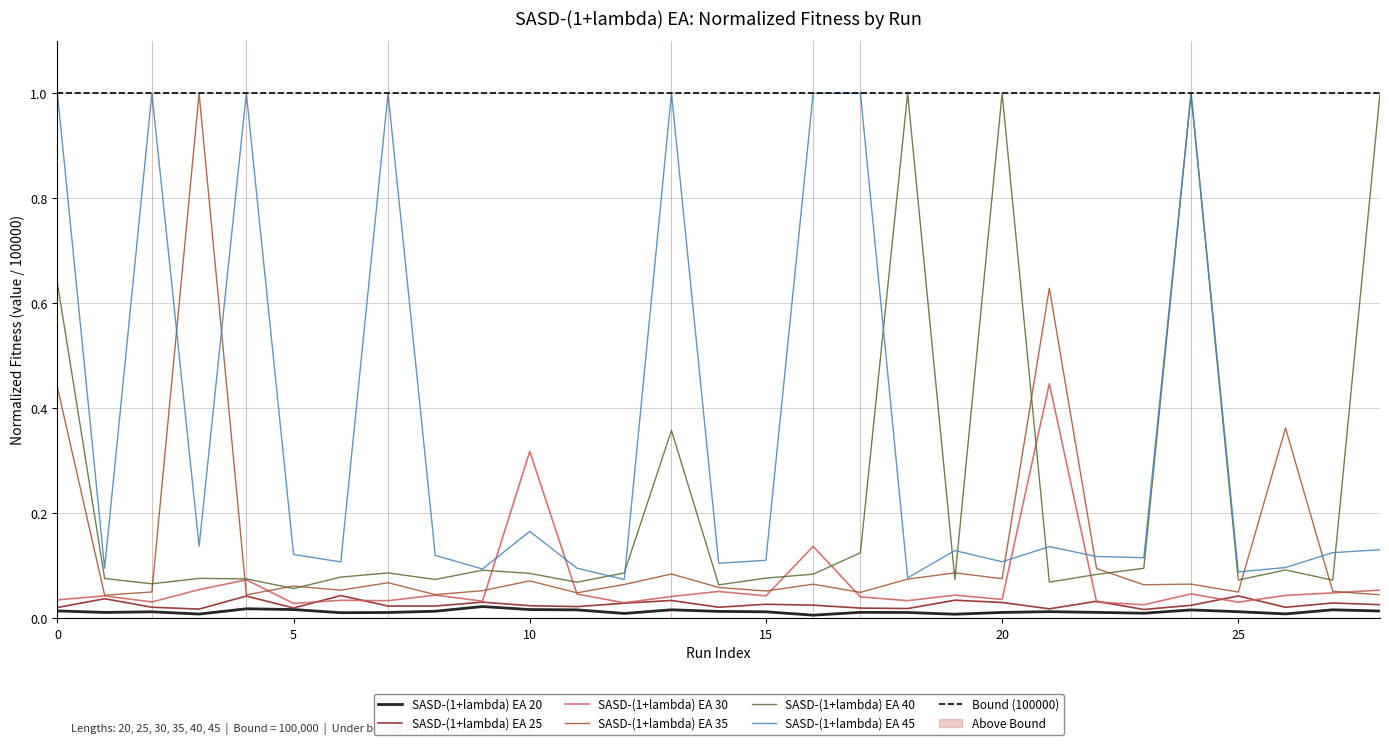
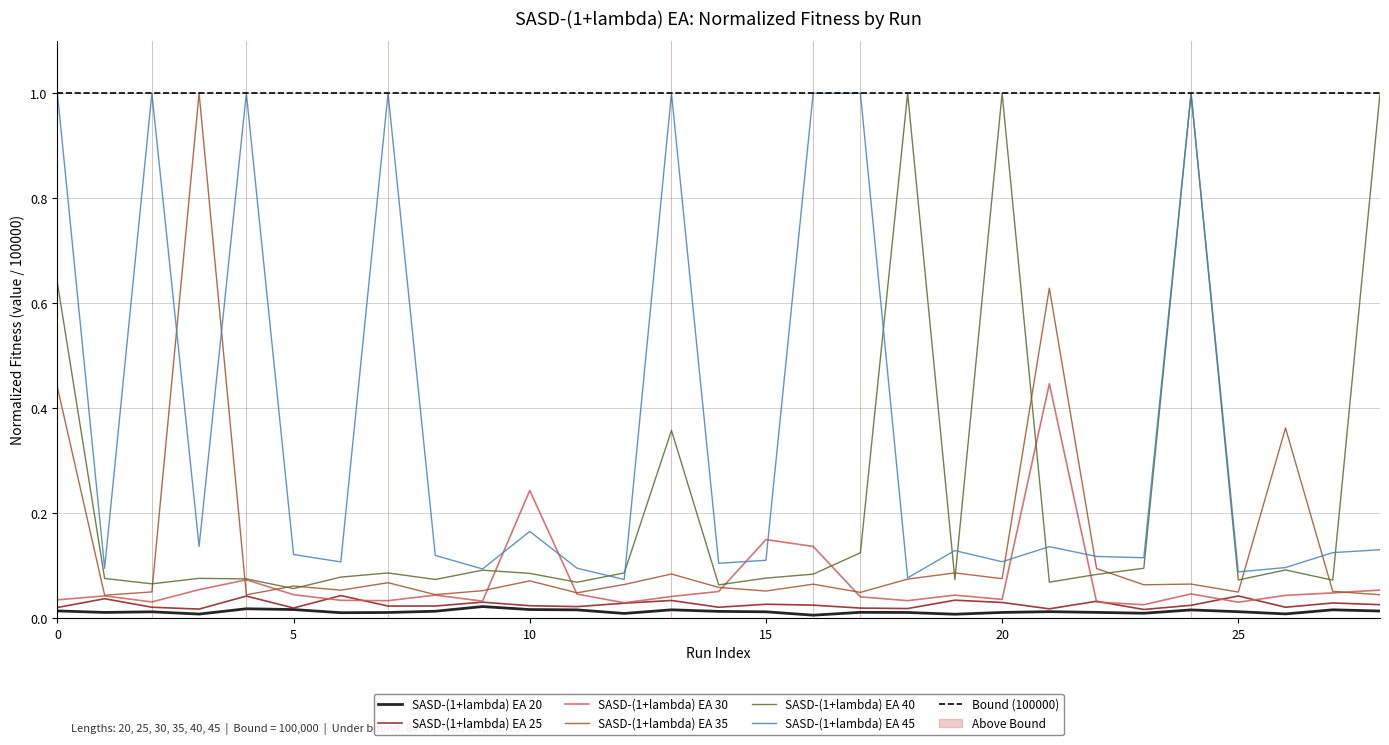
SASD-(1+lambda) EA 30, 5: 0.03 -> 0.05
SASD-(1+lambda) EA 30, 10: 0.32 -> 0.24
SASD-(1+lambda) EA 30, 15: 0.04 -> 0.15
